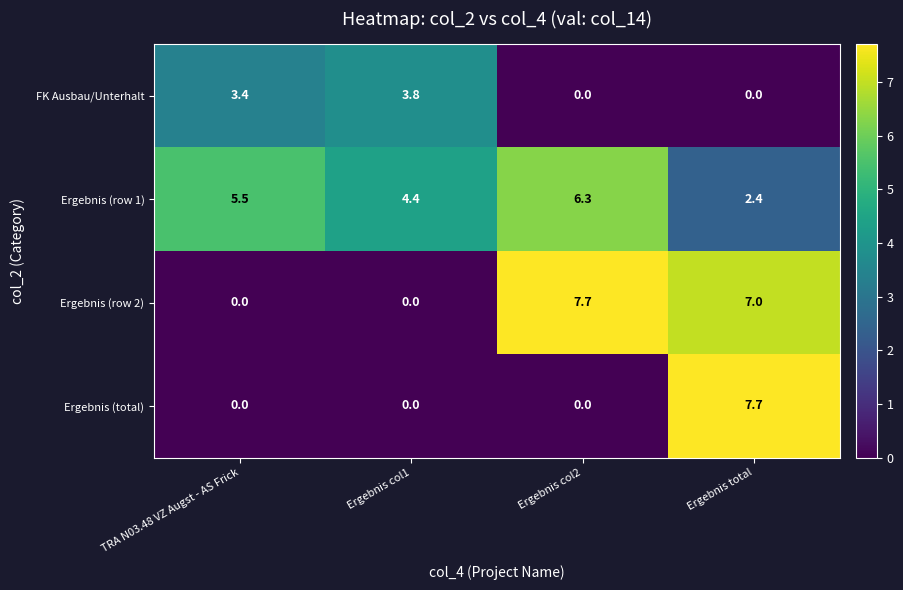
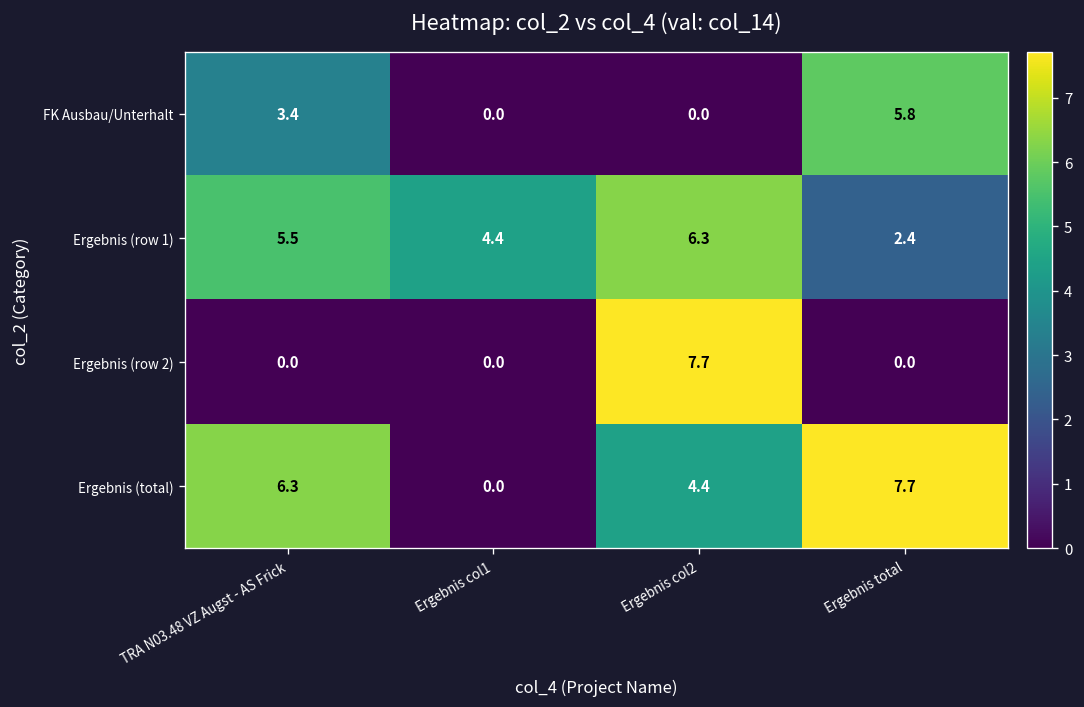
FK Ausbau/Unterhalt, Ergebnis col1: 3.8 -> 0.0
FK Ausbau/Unterhalt, Ergebnis total: 0.0 -> 5.8
Ergebnis (row 2), Ergebnis total: 7.0 -> 0.0
Ergebnis (total), TRA N03.48 VZ Augst - AS Frick: 0.0 -> 6.3
Ergebnis (total), Ergebnis col2: 0.0 -> 4.4
